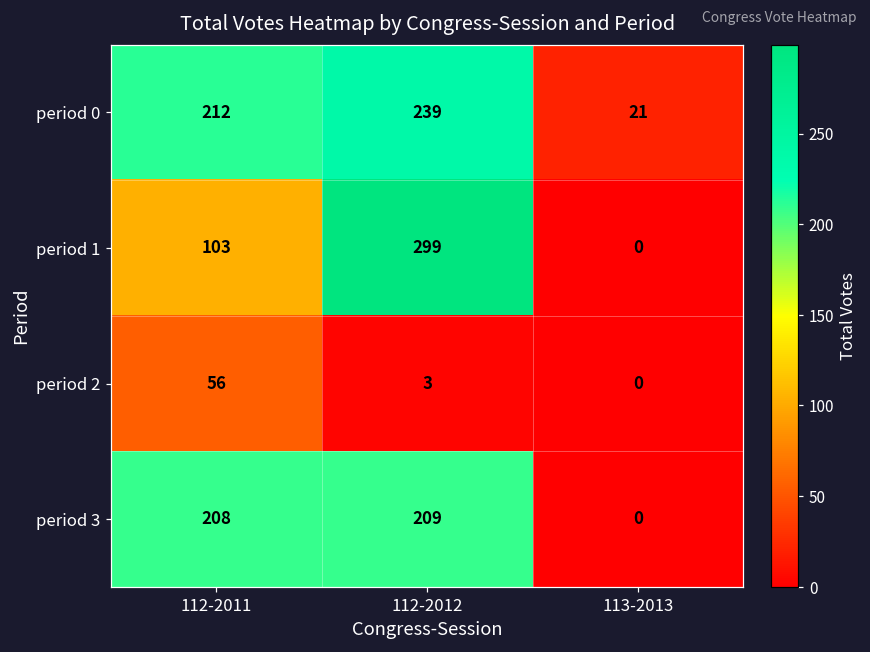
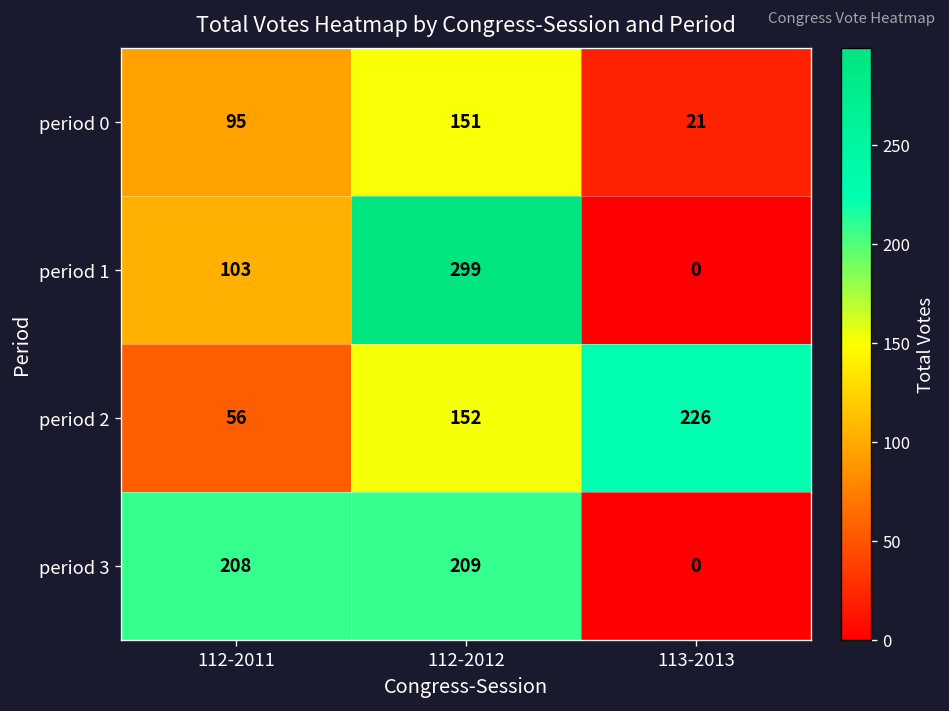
period 0, 112-2011: 212 -> 95
period 0, 112-2012: 239 -> 151
period 2, 112-2012: 3 -> 152
period 2, 113-2013: 0 -> 226
